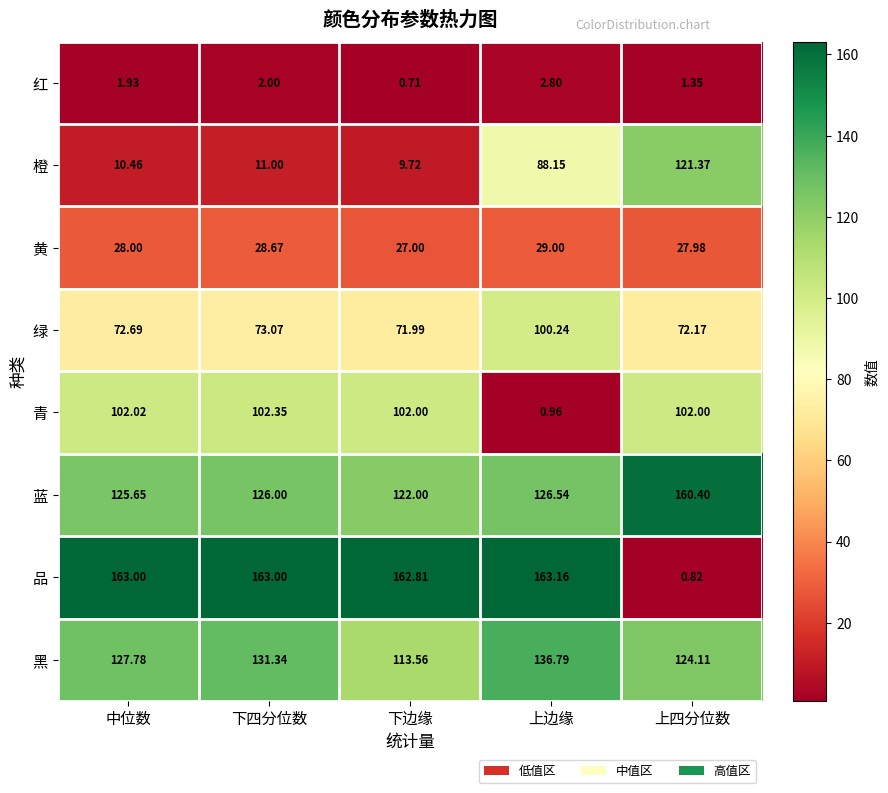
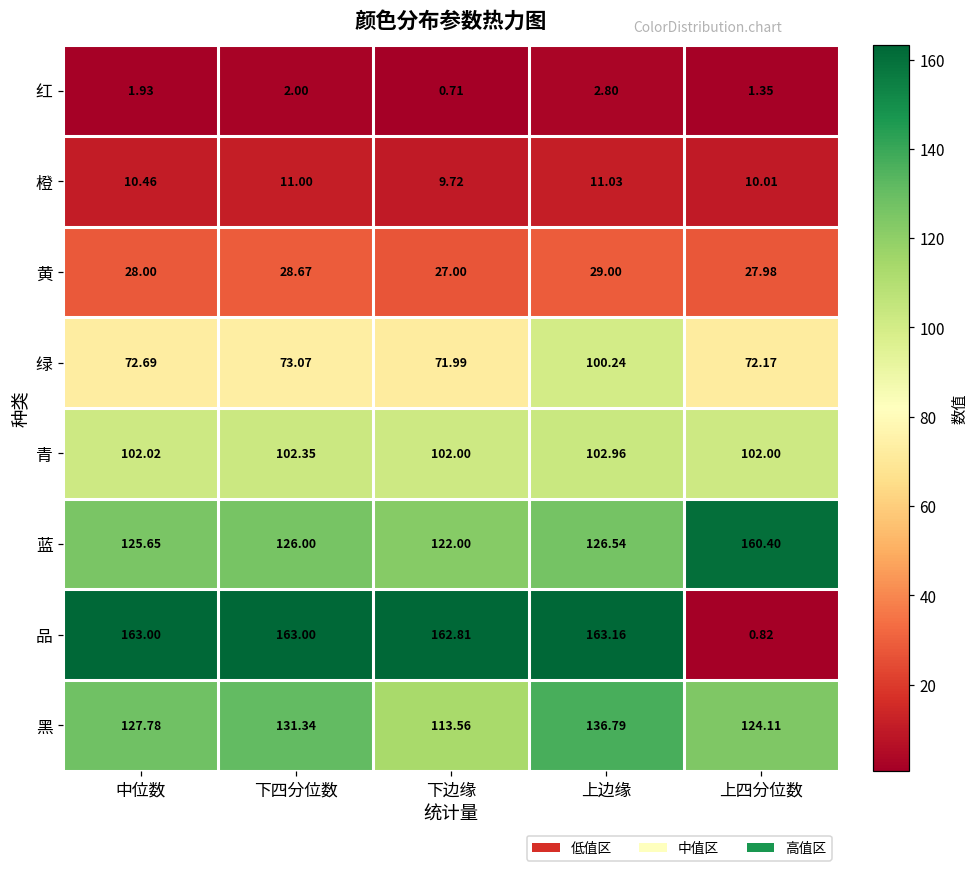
橙, 上边缘: 88.15 -> 11.03
橙, 上四分位数: 121.37 -> 10.01
青, 上边缘: 0.96 -> 102.96
